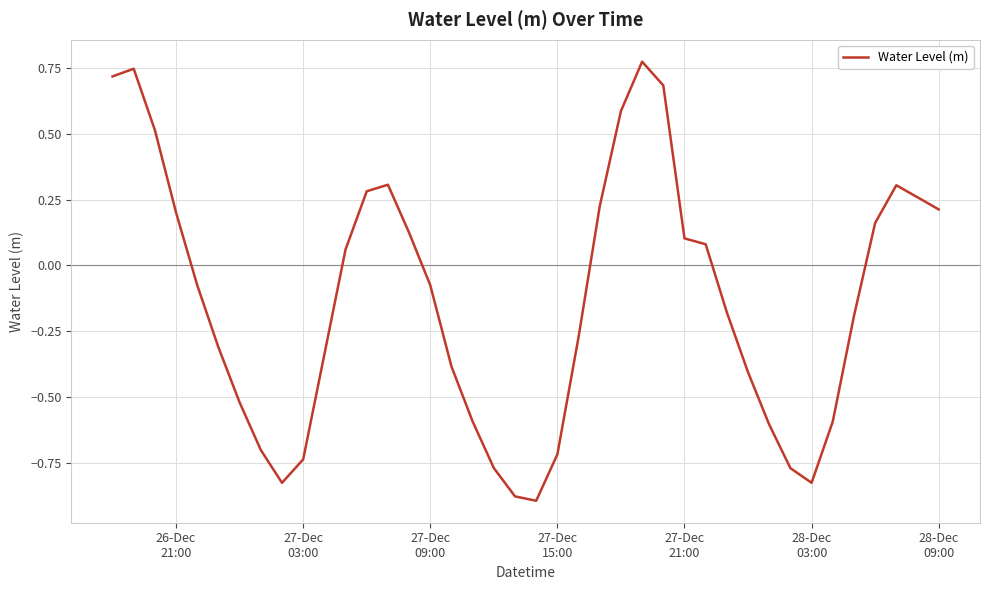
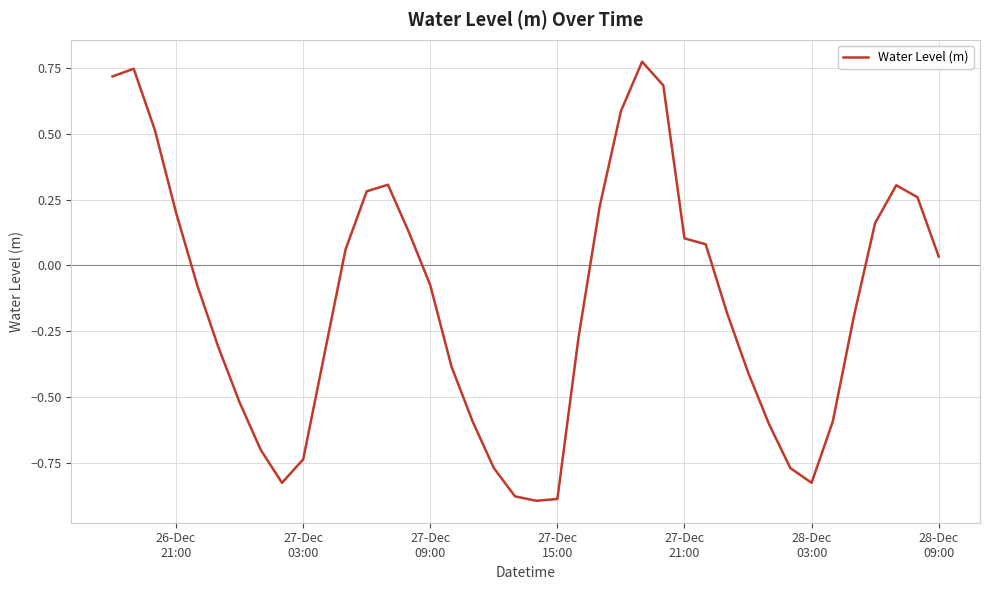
27-Dec 15:00: -0.72 -> -0.89
28-Dec 09:00: 0.21 -> 0.03
